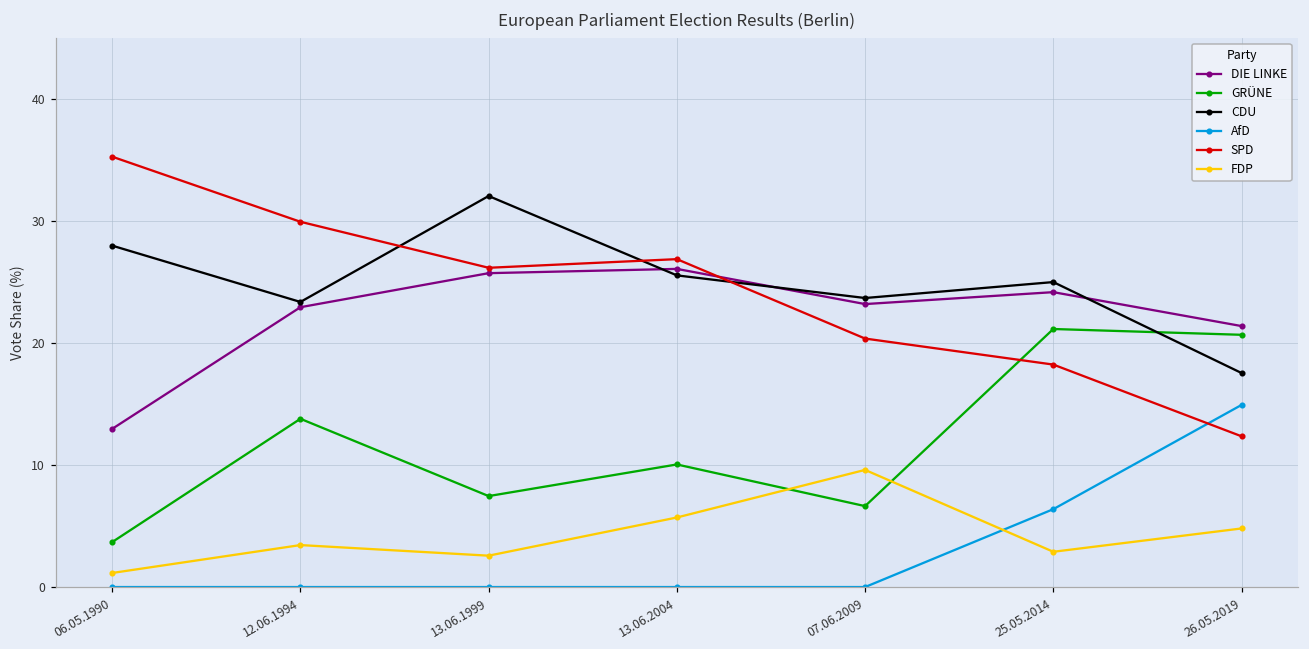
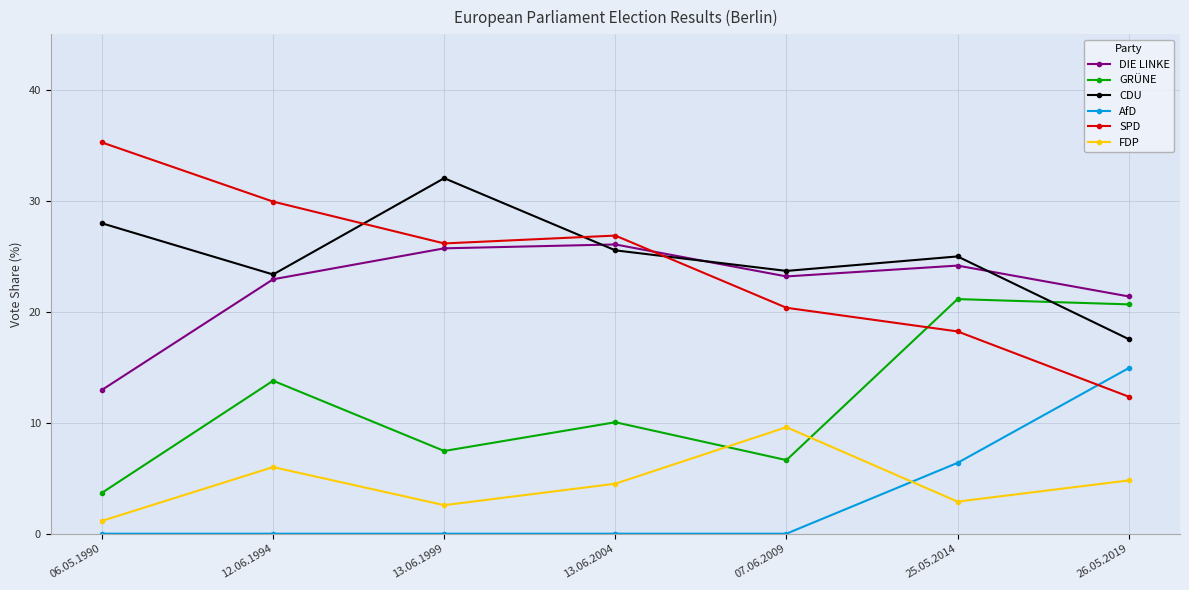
FDP, 12.06.1994: 3.4 -> 6.0
FDP, 13.06.2004: 5.7 -> 4.5
